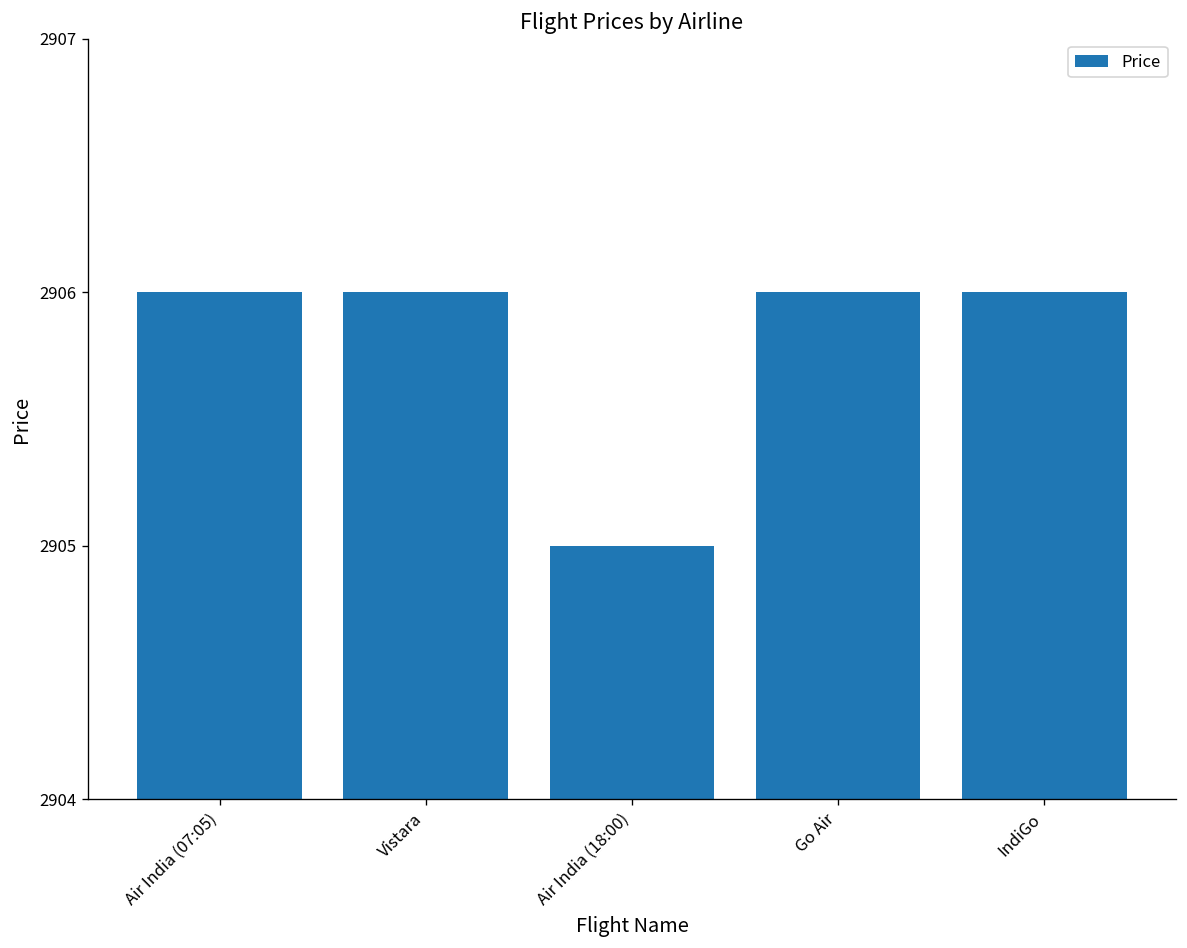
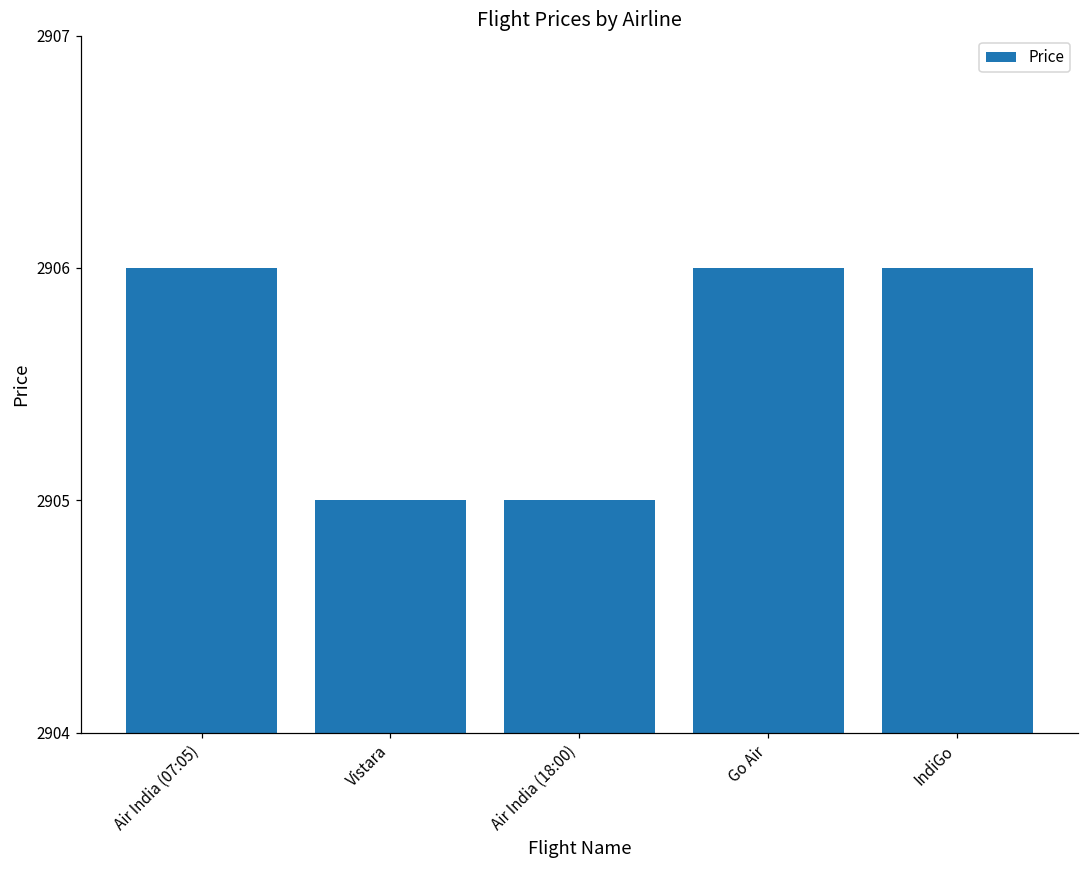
Vistara: 2906 -> 2905
